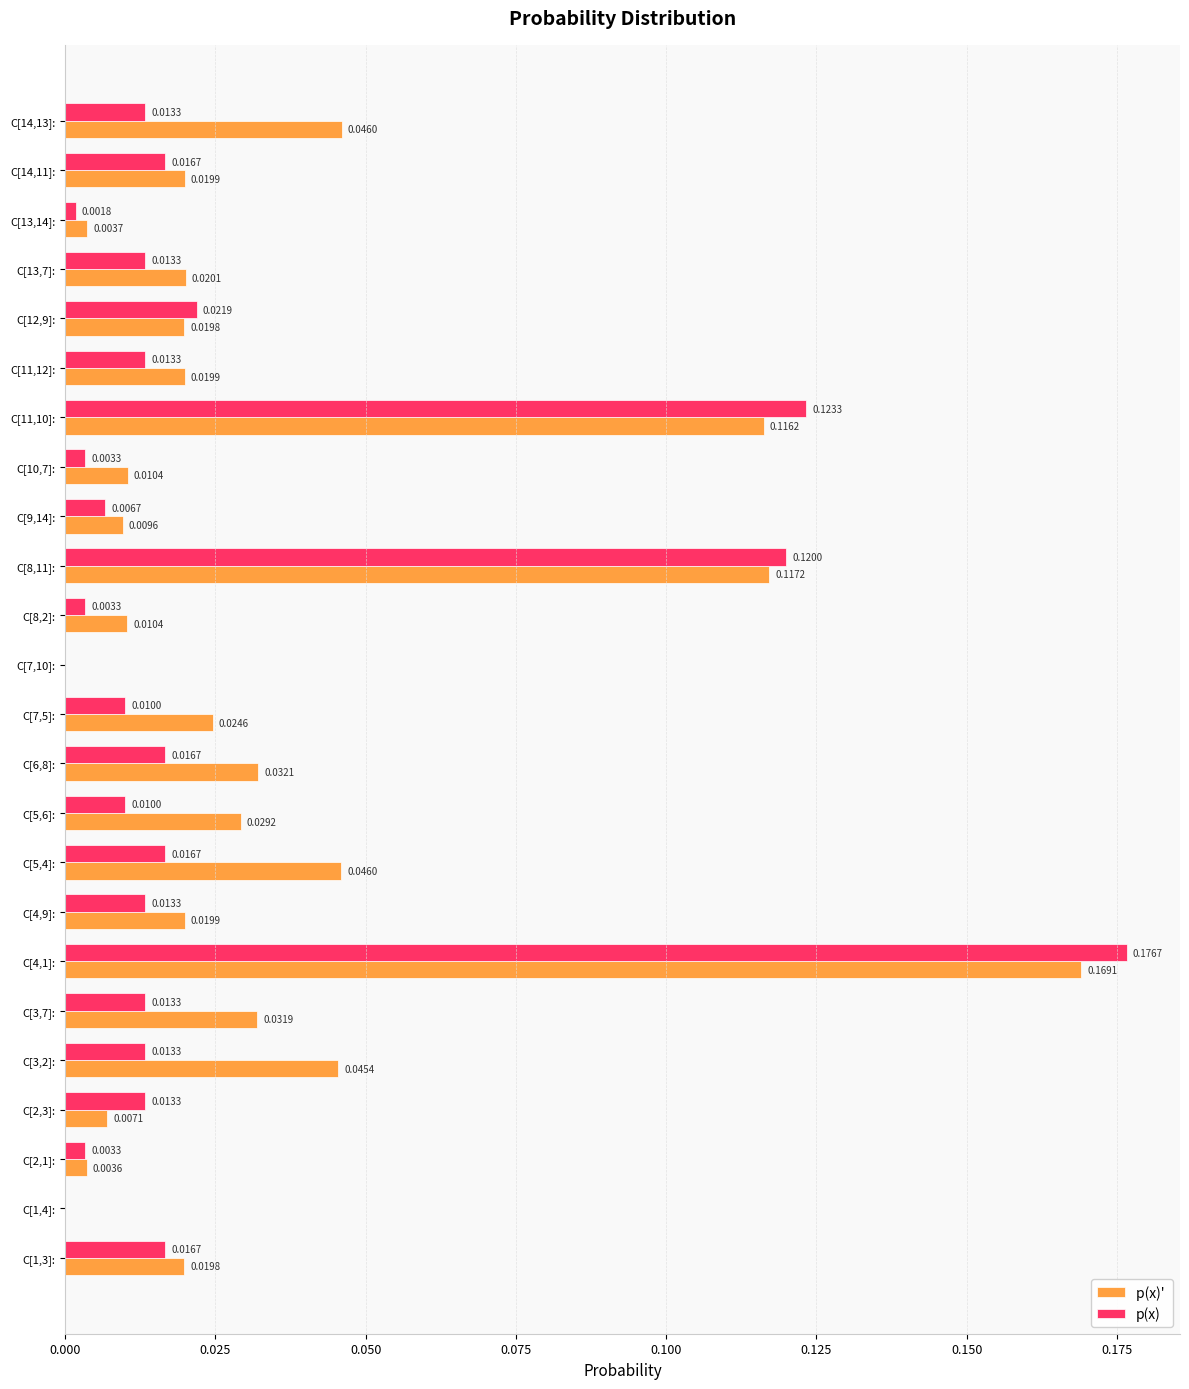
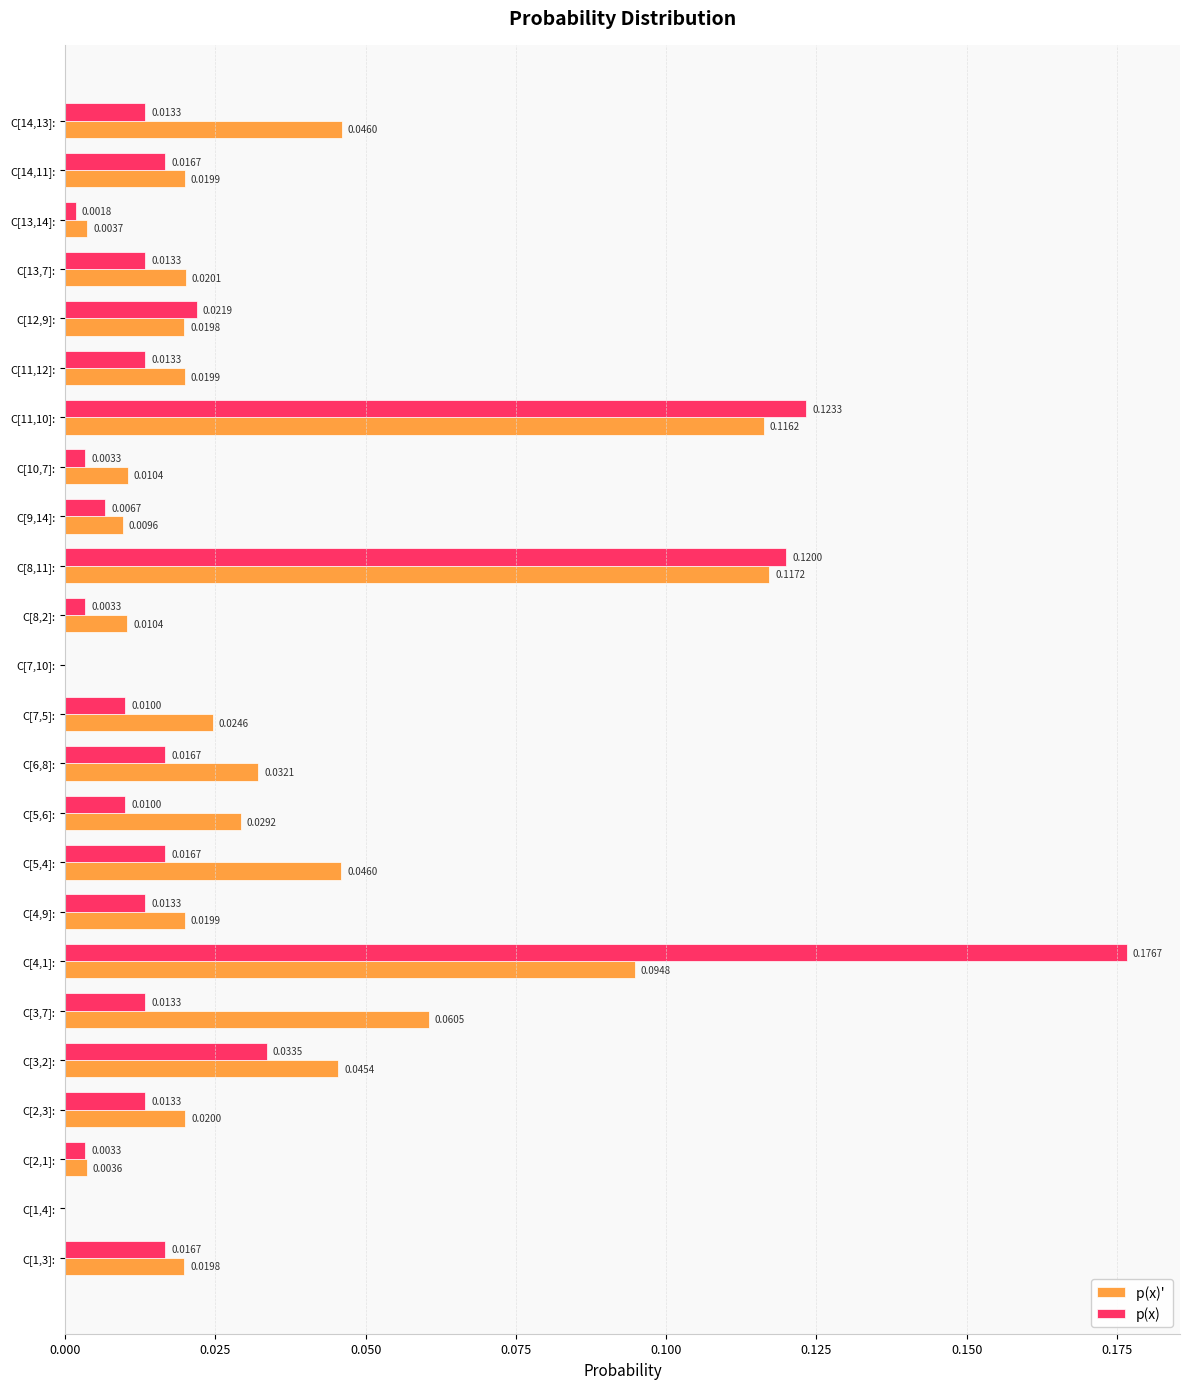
p(x)', C[4,1]:: 0.1691 -> 0.0948
p(x)', C[3,7]:: 0.0319 -> 0.0605
p(x), C[3,2]:: 0.0133 -> 0.0335
p(x)', C[2,3]:: 0.0071 -> 0.0200
